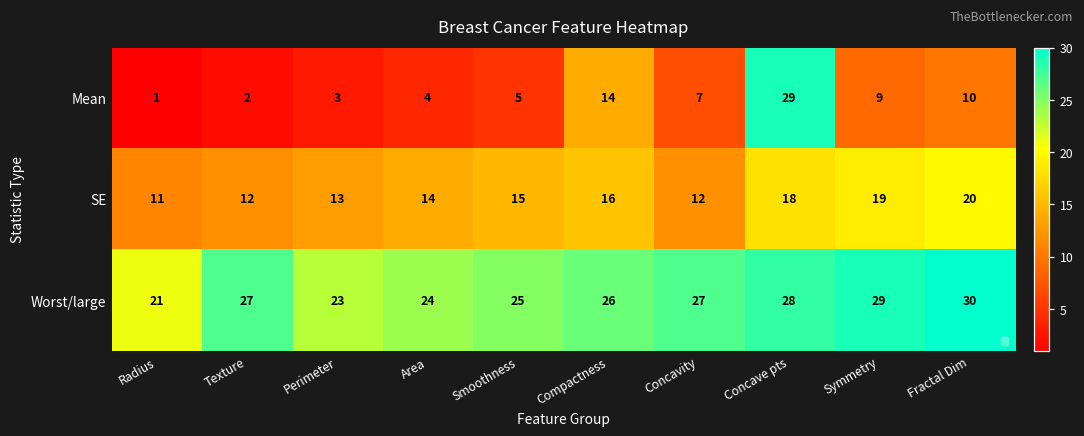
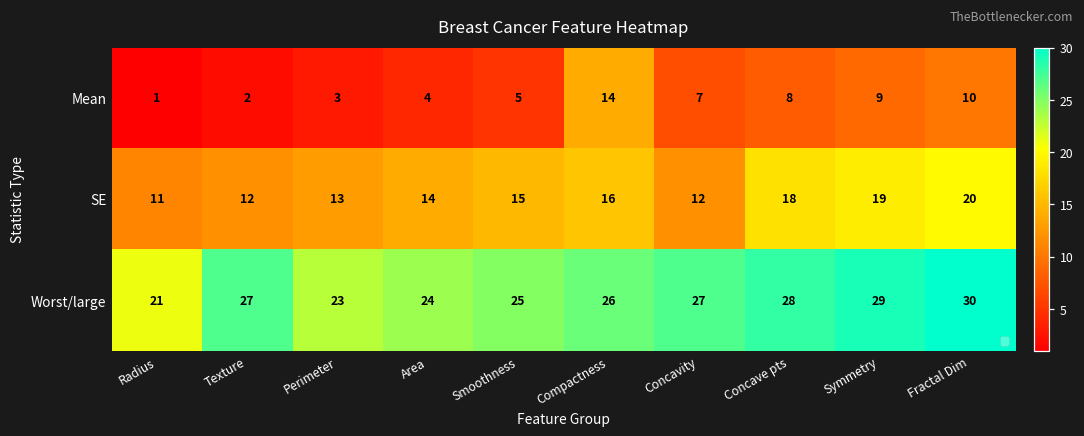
Mean, Concave pts: 29 -> 8
